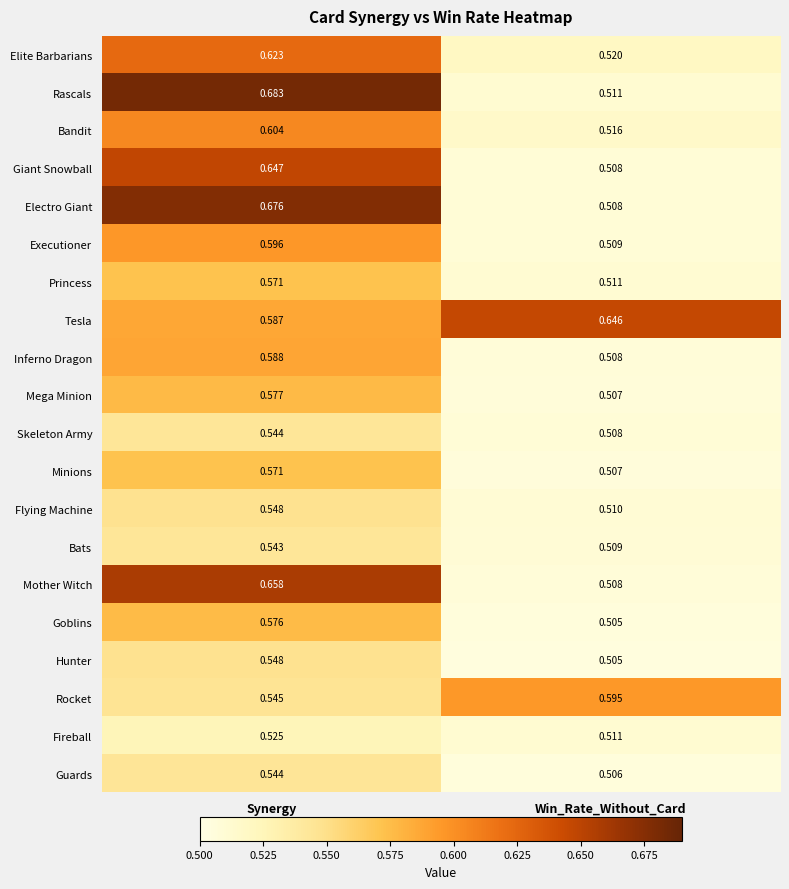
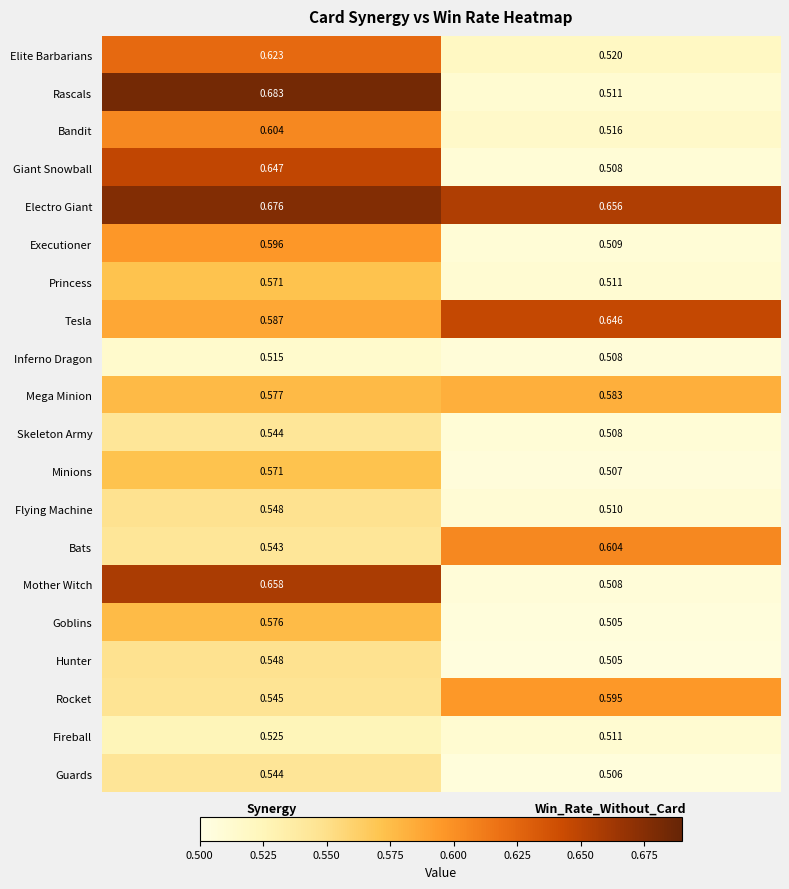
Electro Giant, Win_Rate_Without_Card: 0.508 -> 0.656
Inferno Dragon, Synergy: 0.588 -> 0.515
Mega Minion, Win_Rate_Without_Card: 0.507 -> 0.583
Bats, Win_Rate_Without_Card: 0.509 -> 0.604
